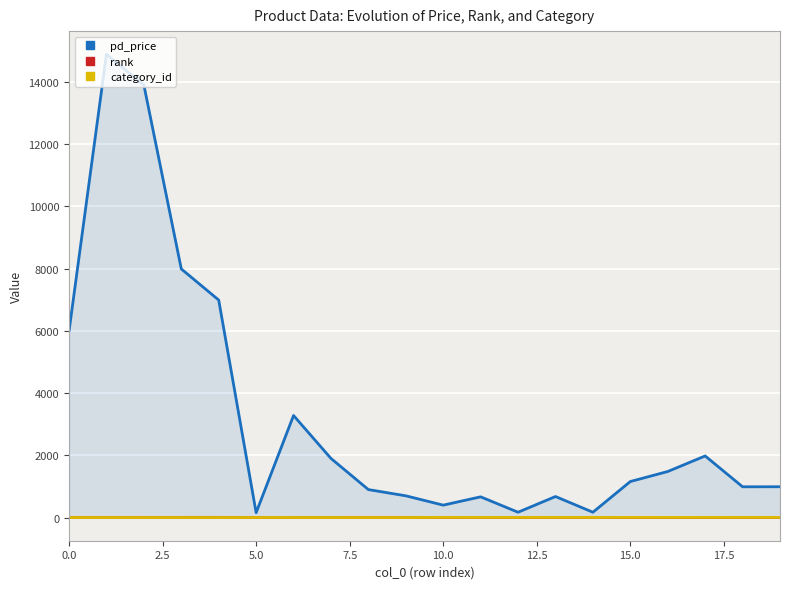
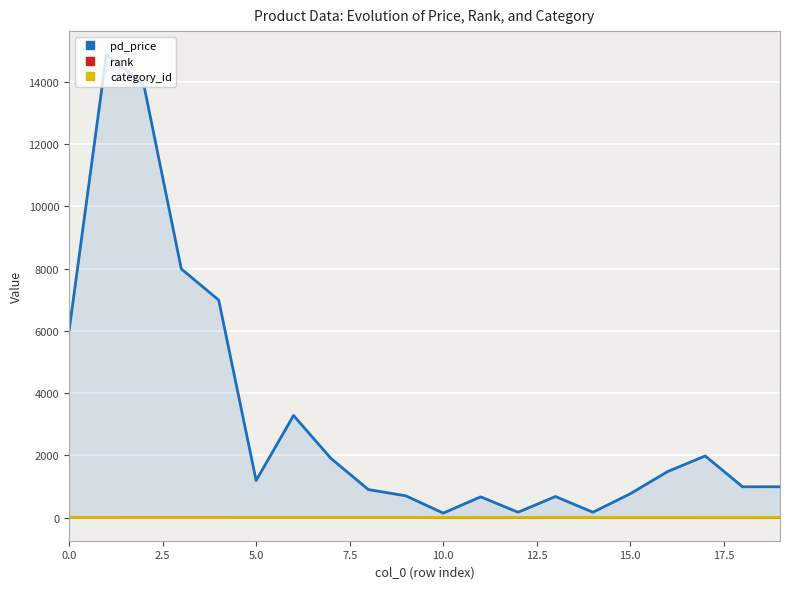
pd_price, 5.0: 200 -> 1200
pd_price, 10.0: 400 -> 100
pd_price, 15.0: 1200 -> 800
